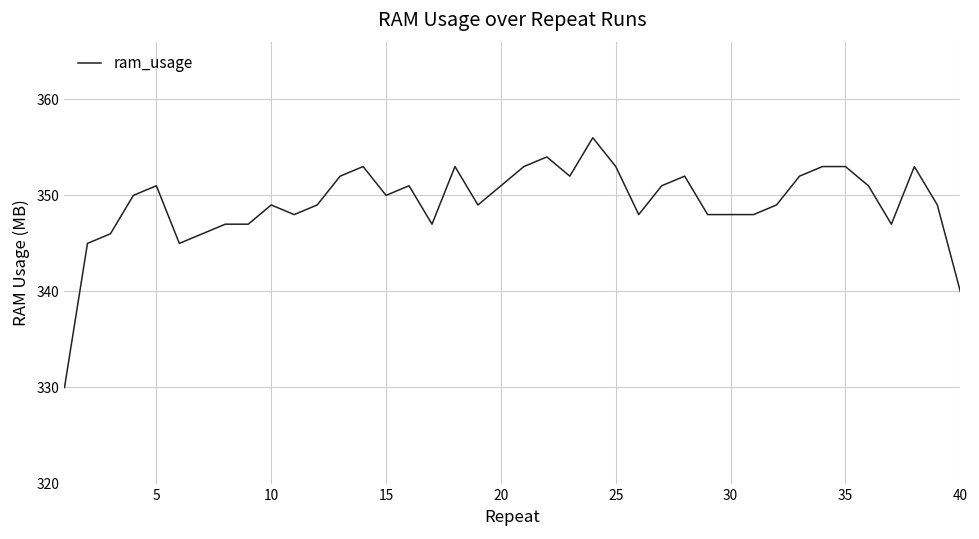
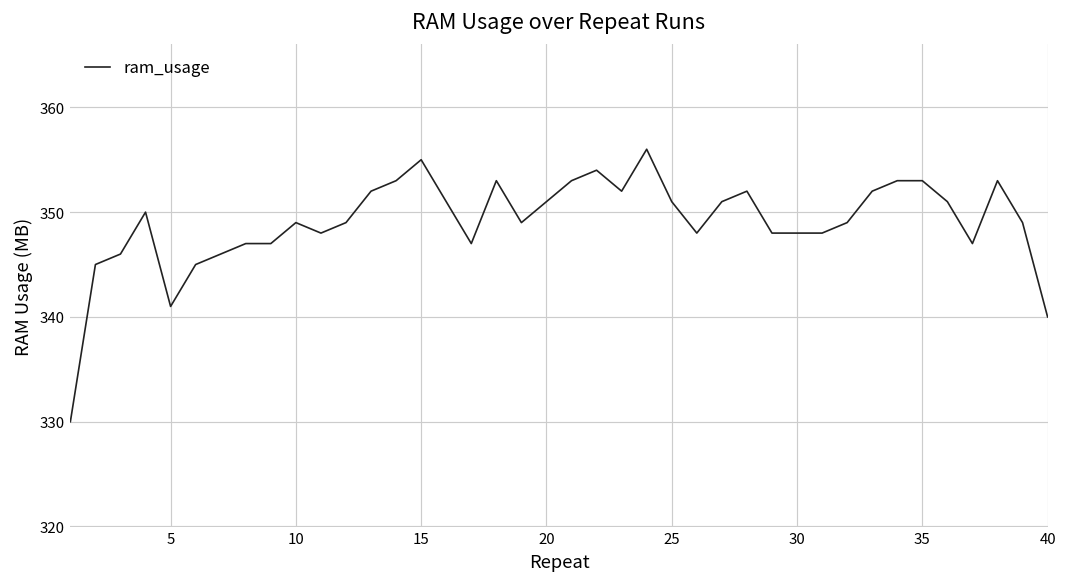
5: 351 -> 341
15: 350 -> 355
25: 353 -> 351
